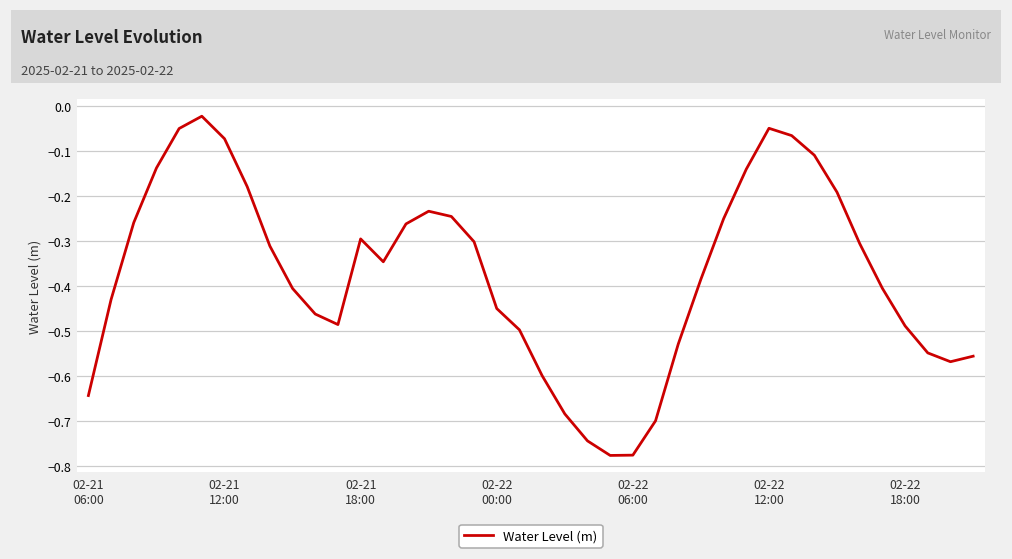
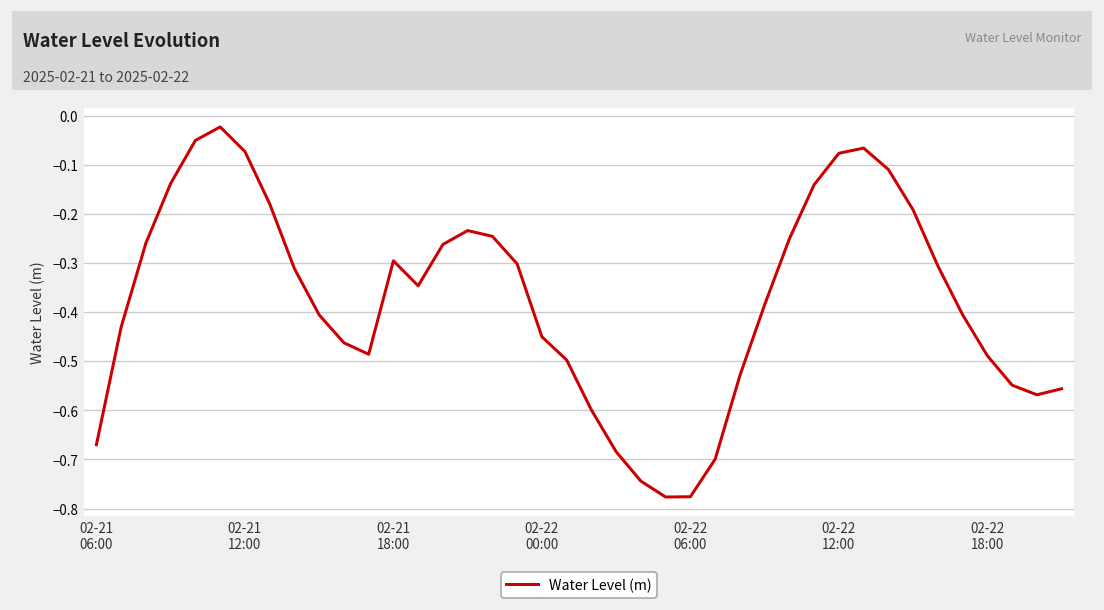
02-21 06:00: -0.64 -> -0.67
02-22 12:00: -0.05 -> -0.08
